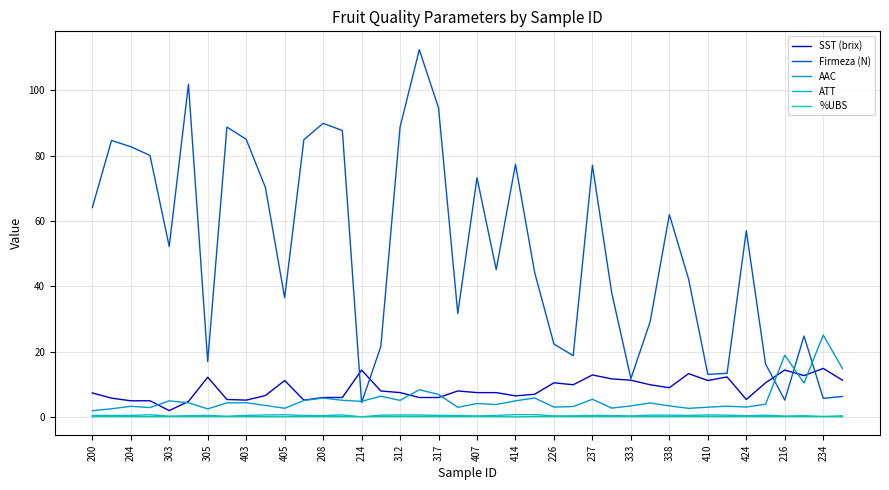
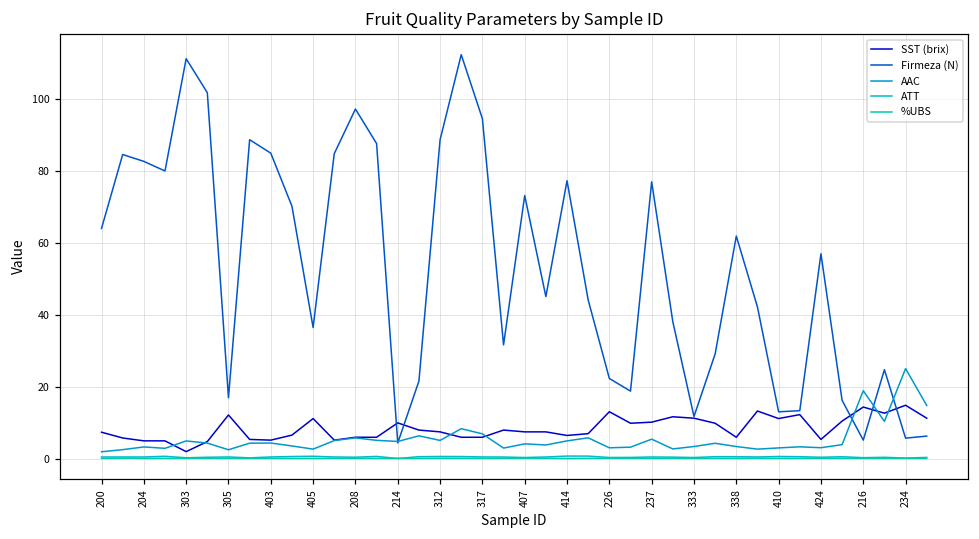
Firmeza (N), 303: 52 -> 111
Firmeza (N), 208: 90 -> 97
SST (brix), 214: 14 -> 10
SST (brix), 226: 11 -> 13
SST (brix), 237: 13 -> 10
SST (brix), 338: 9 -> 6
